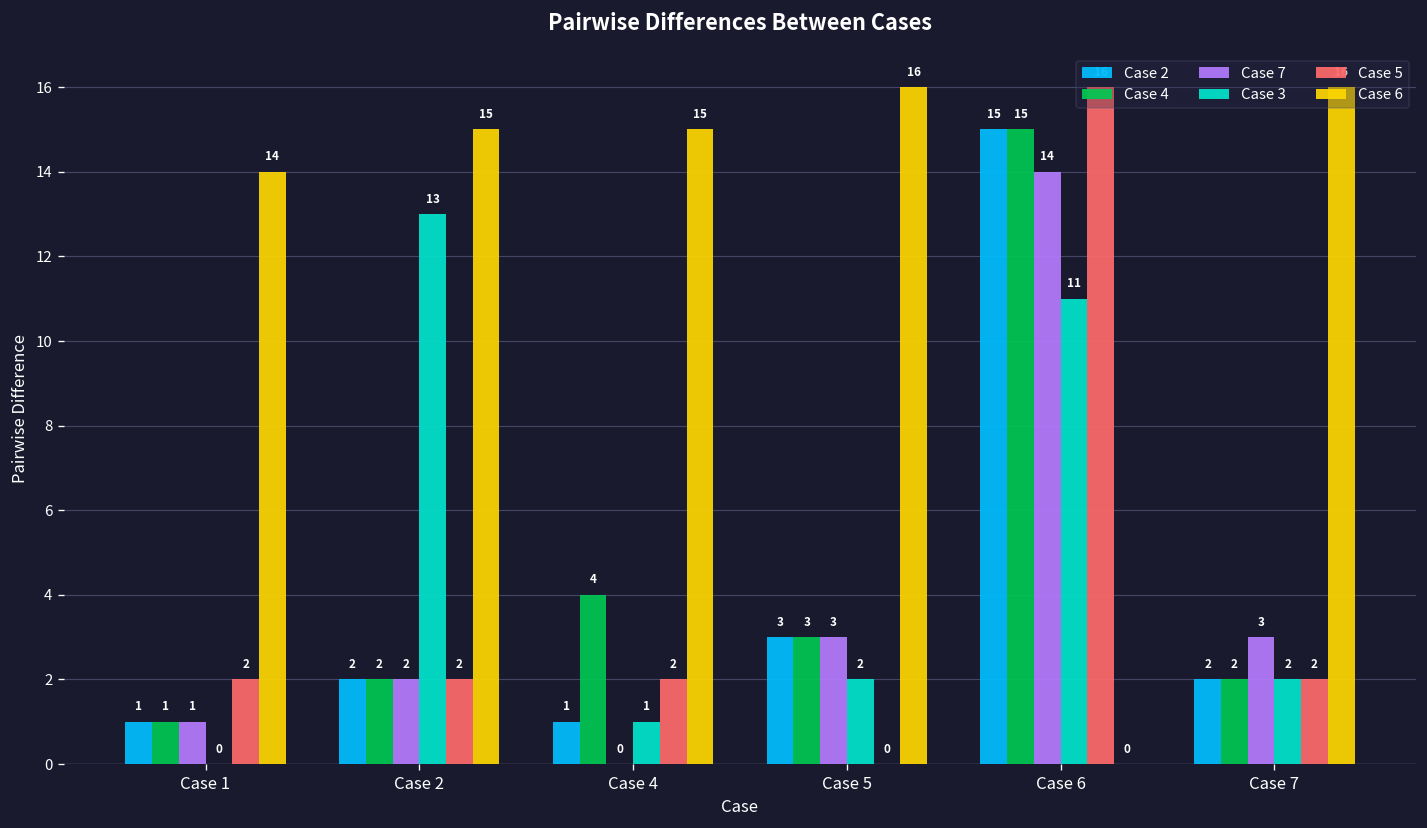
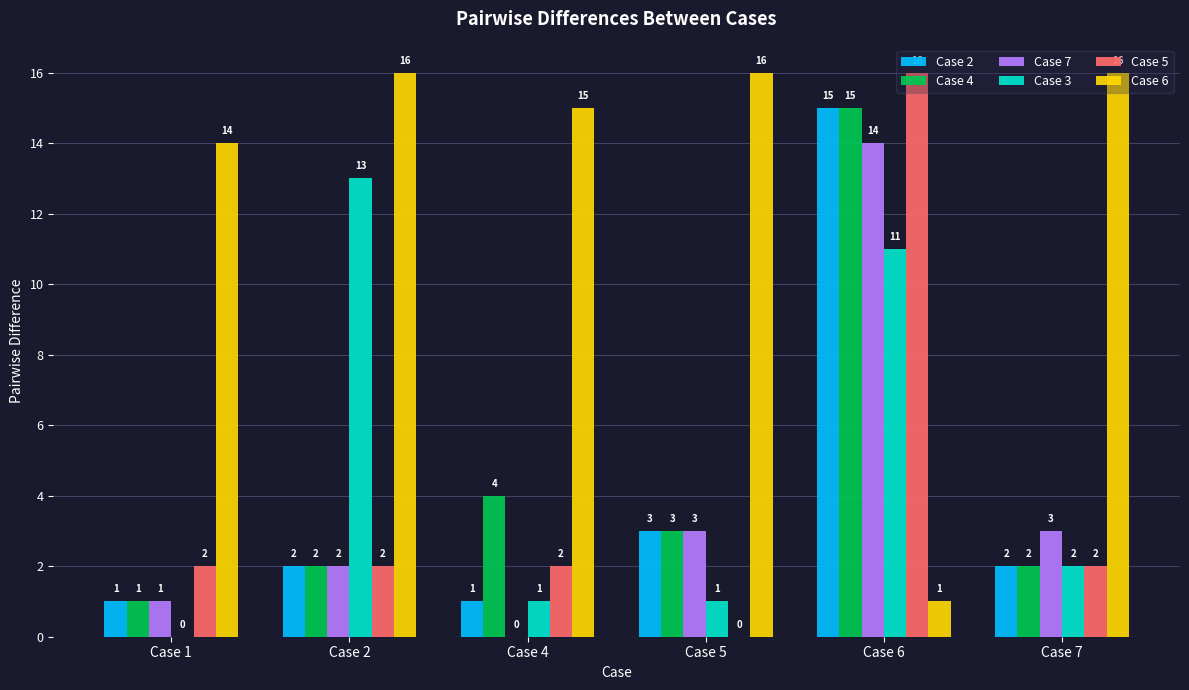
Case 6, Case 2: 15 -> 16
Case 3, Case 5: 2 -> 1
Case 6, Case 6: 0 -> 1
